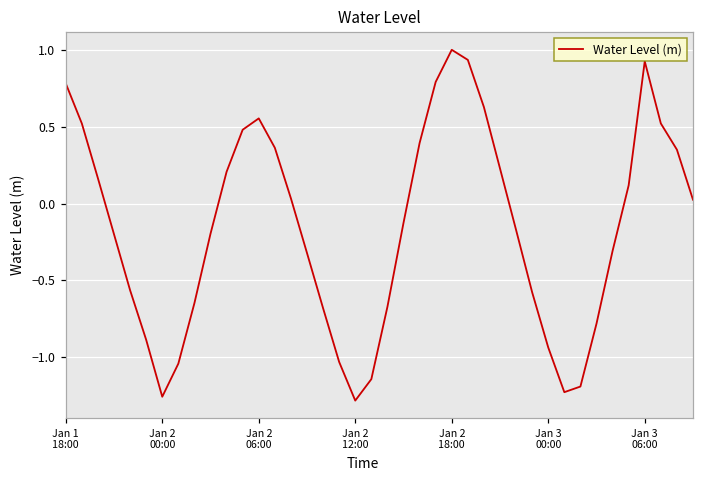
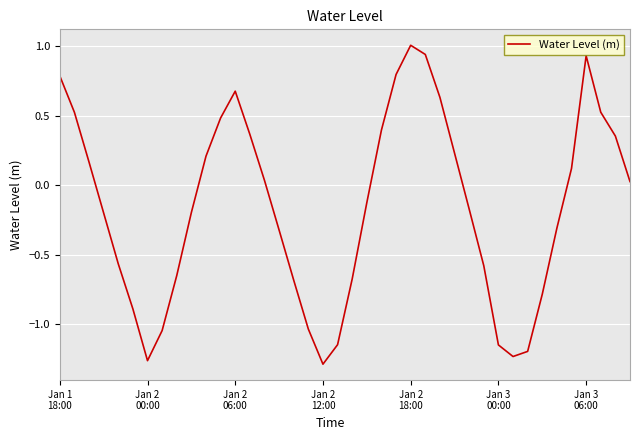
Jan 2 06:00: 0.56 -> 0.67
Jan 3 00:00: -0.94 -> -1.15
